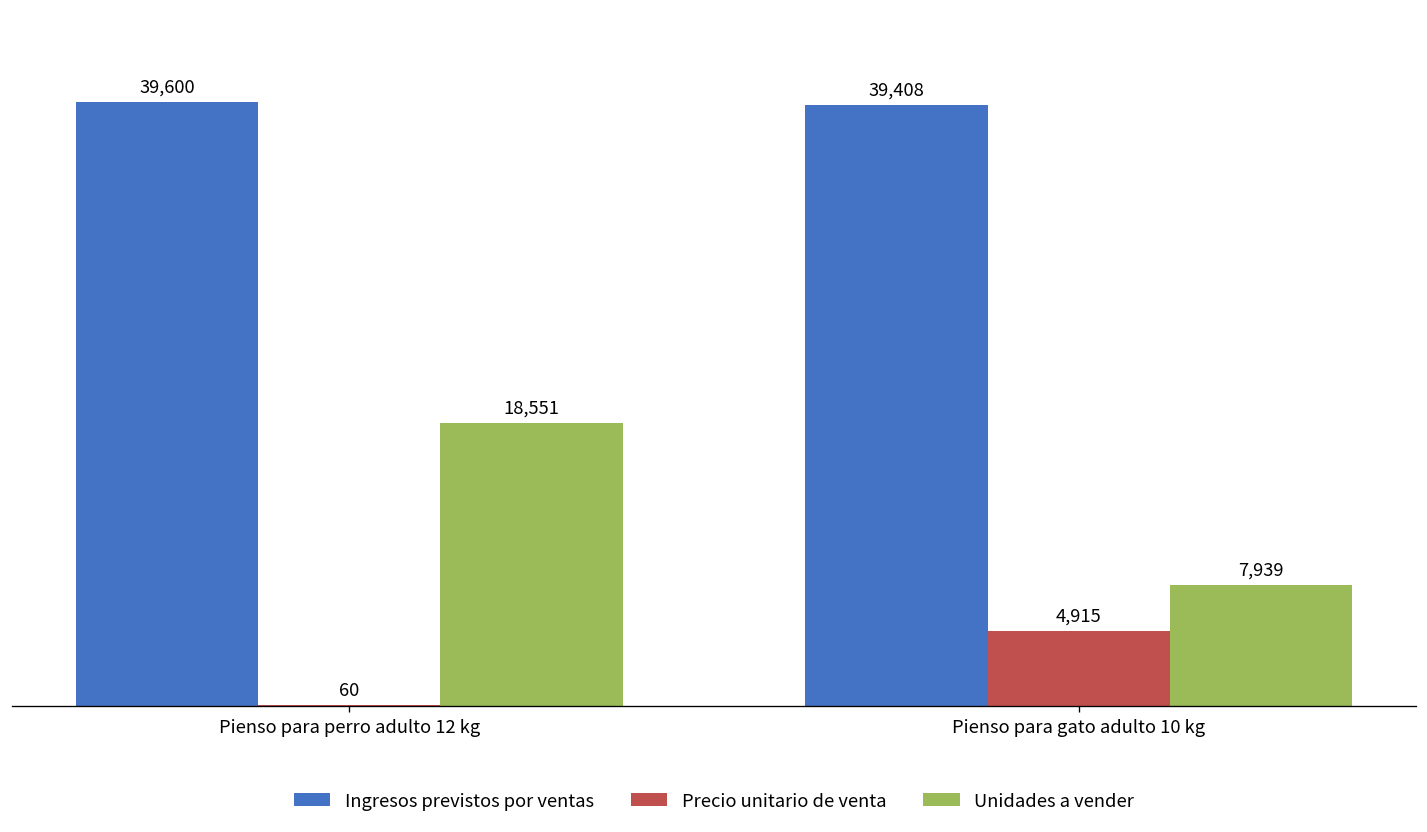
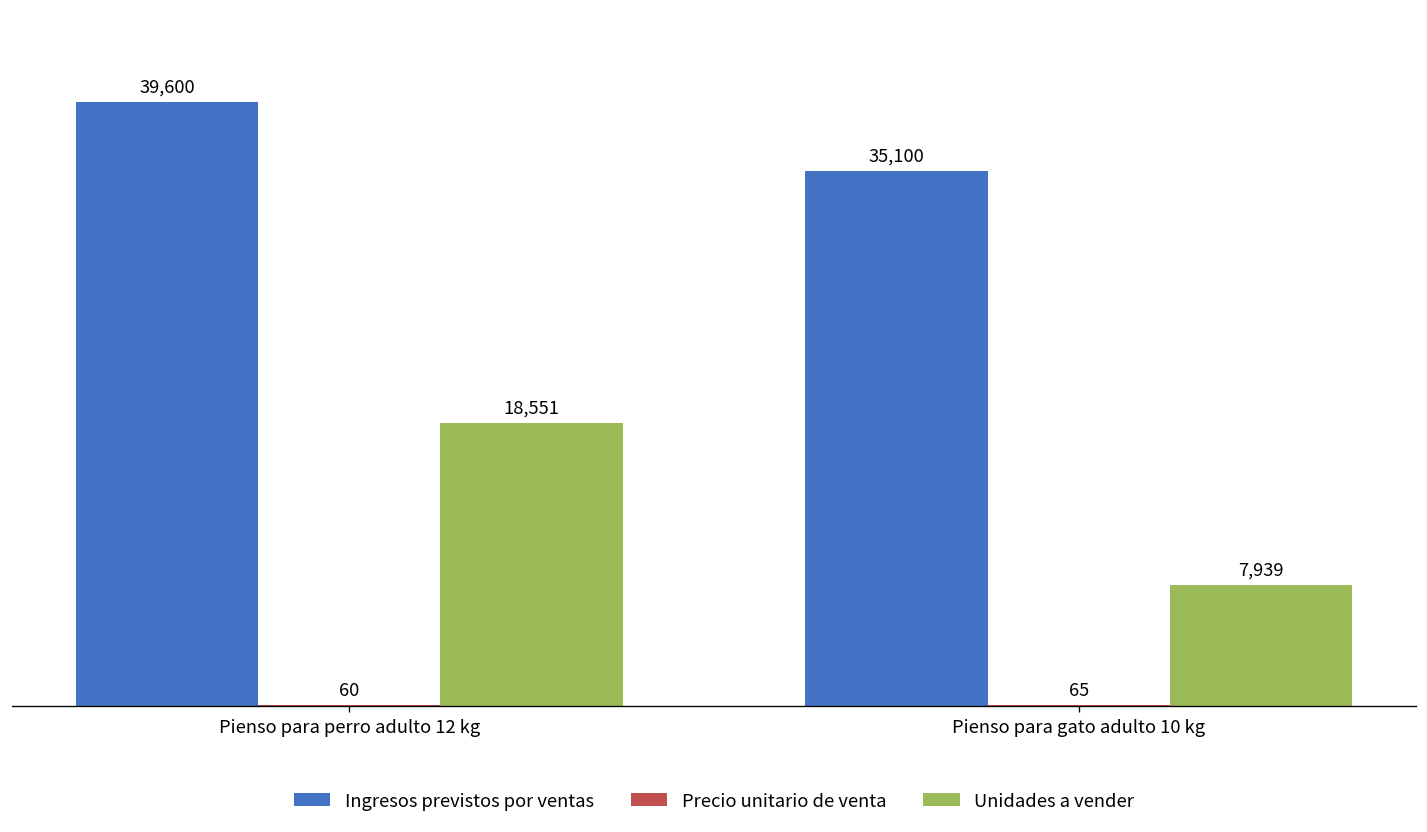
Ingresos previstos por ventas, Pienso para gato adulto 10 kg: 39,408 -> 35,100
Precio unitario de venta, Pienso para gato adulto 10 kg: 4,915 -> 65
